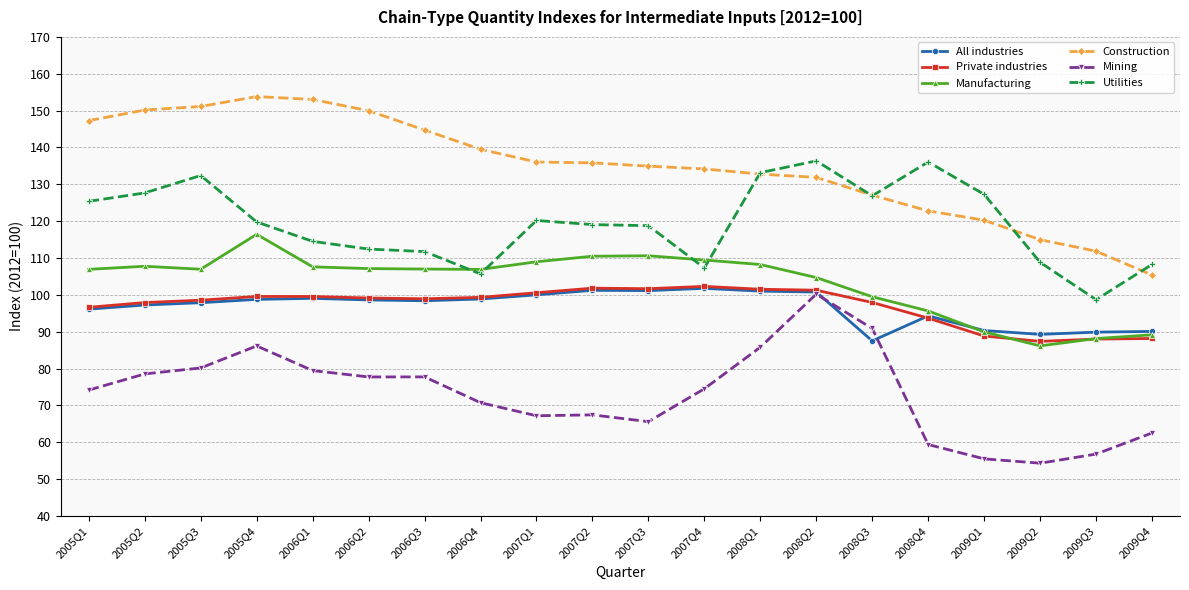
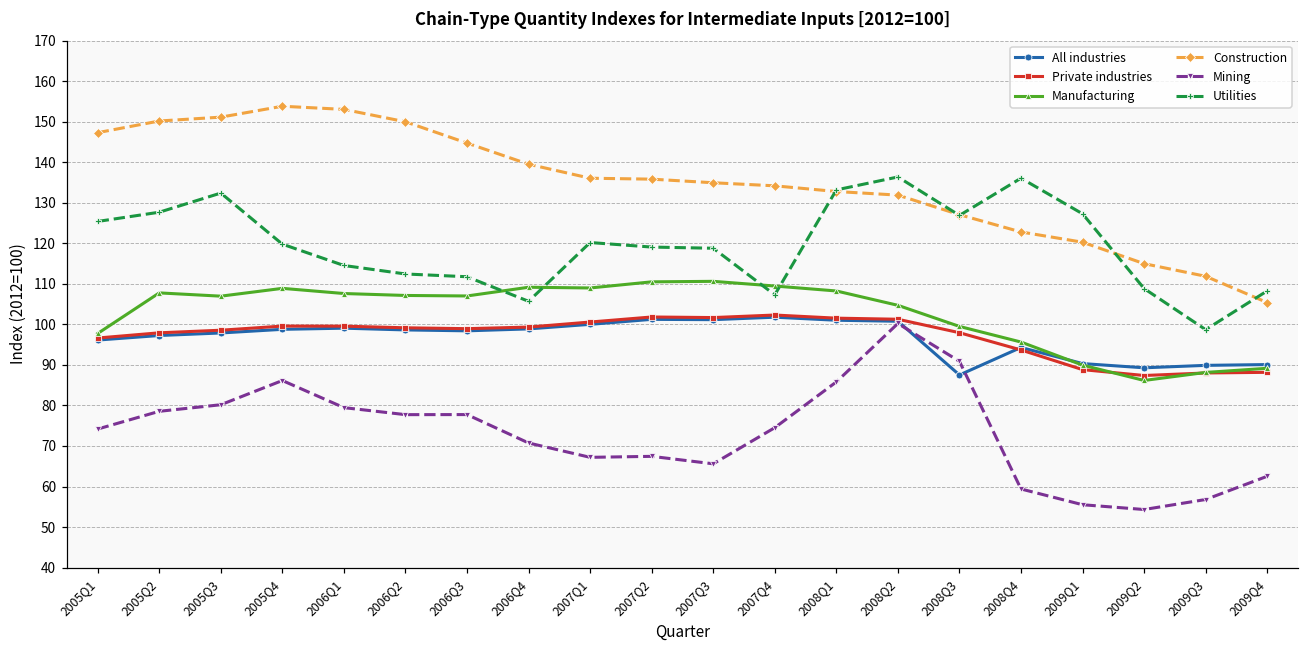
Manufacturing, 2005Q1: 107 -> 98
Manufacturing, 2005Q4: 116 -> 109
Manufacturing, 2006Q4: 107 -> 109
